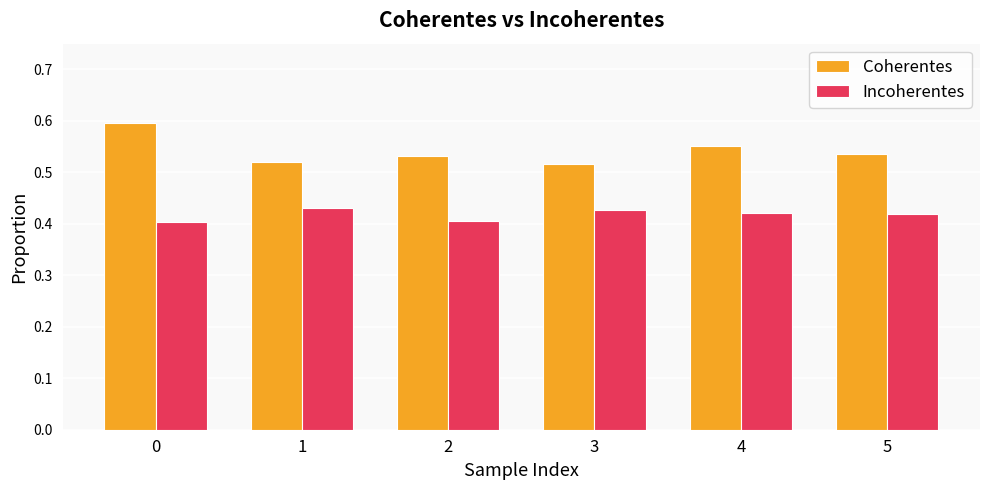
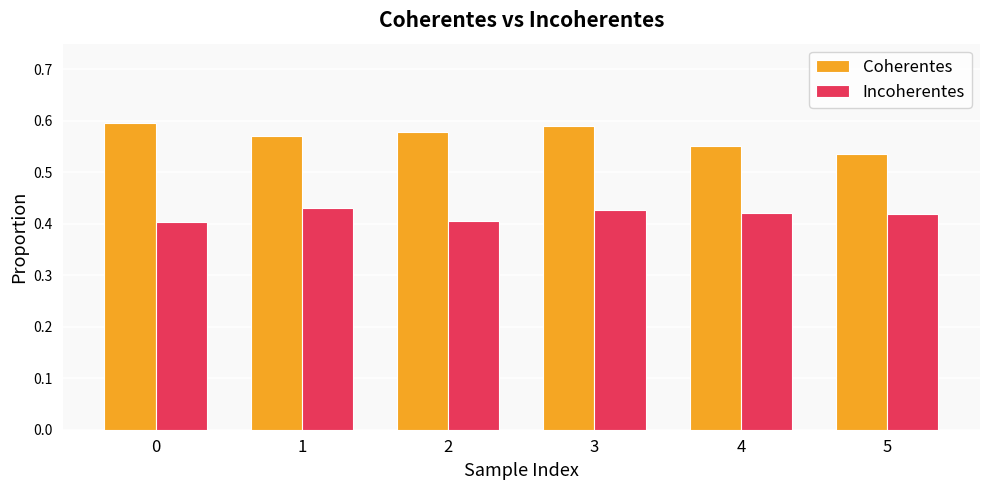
Coherentes, 1: 0.52 -> 0.57
Coherentes, 2: 0.53 -> 0.58
Coherentes, 3: 0.52 -> 0.59
